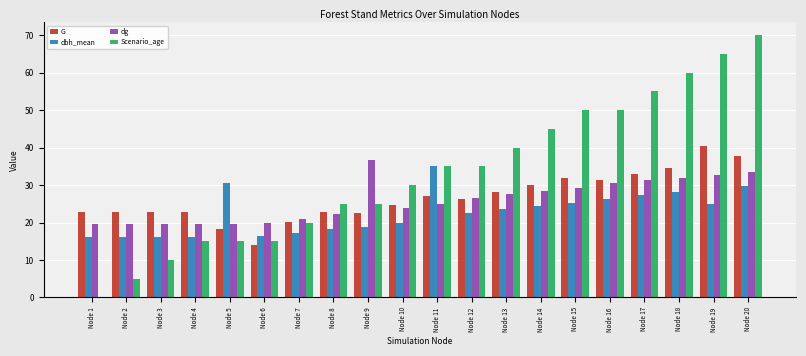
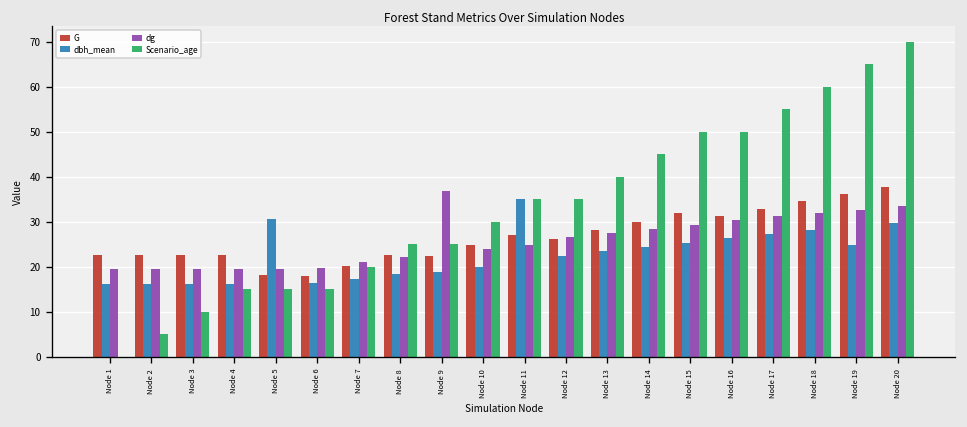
G, Node 6: 14 -> 18
G, Node 19: 40 -> 36
